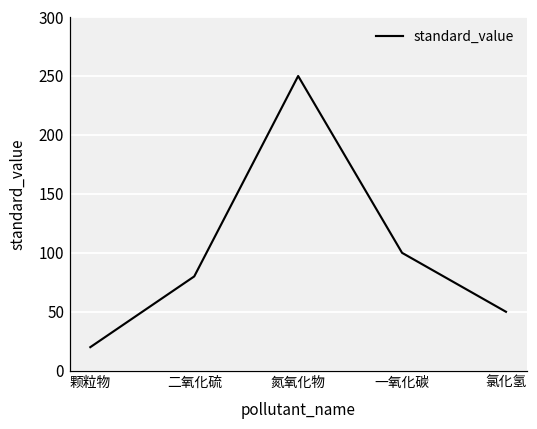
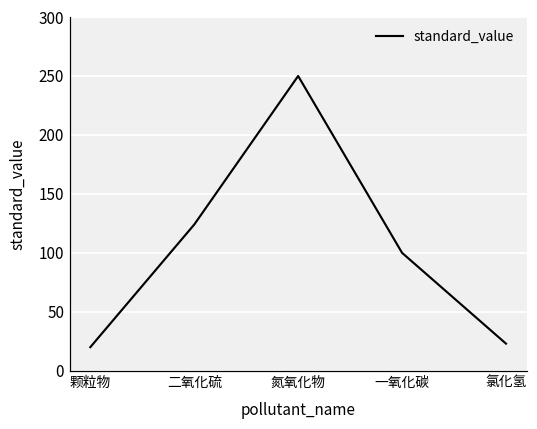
二氧化硫: 80 -> 124
氯化氢: 50 -> 23
